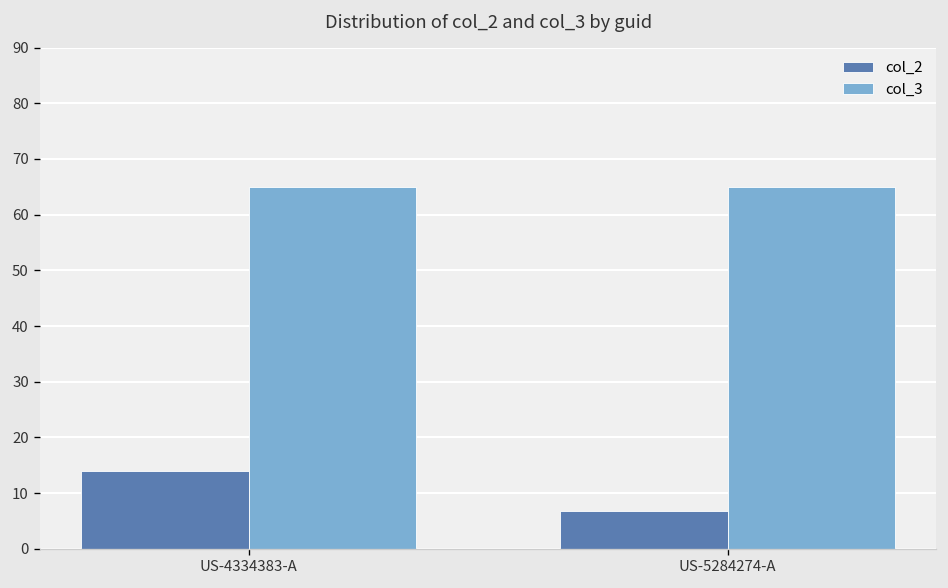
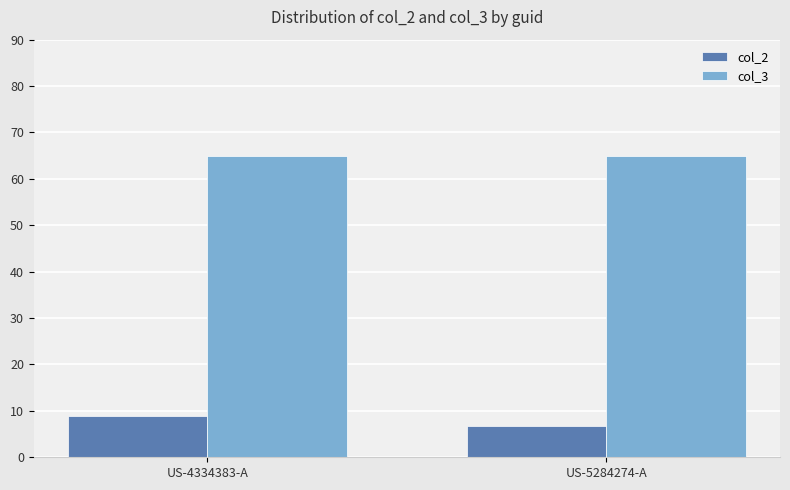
col_2, US-4334383-A: 14 -> 9
